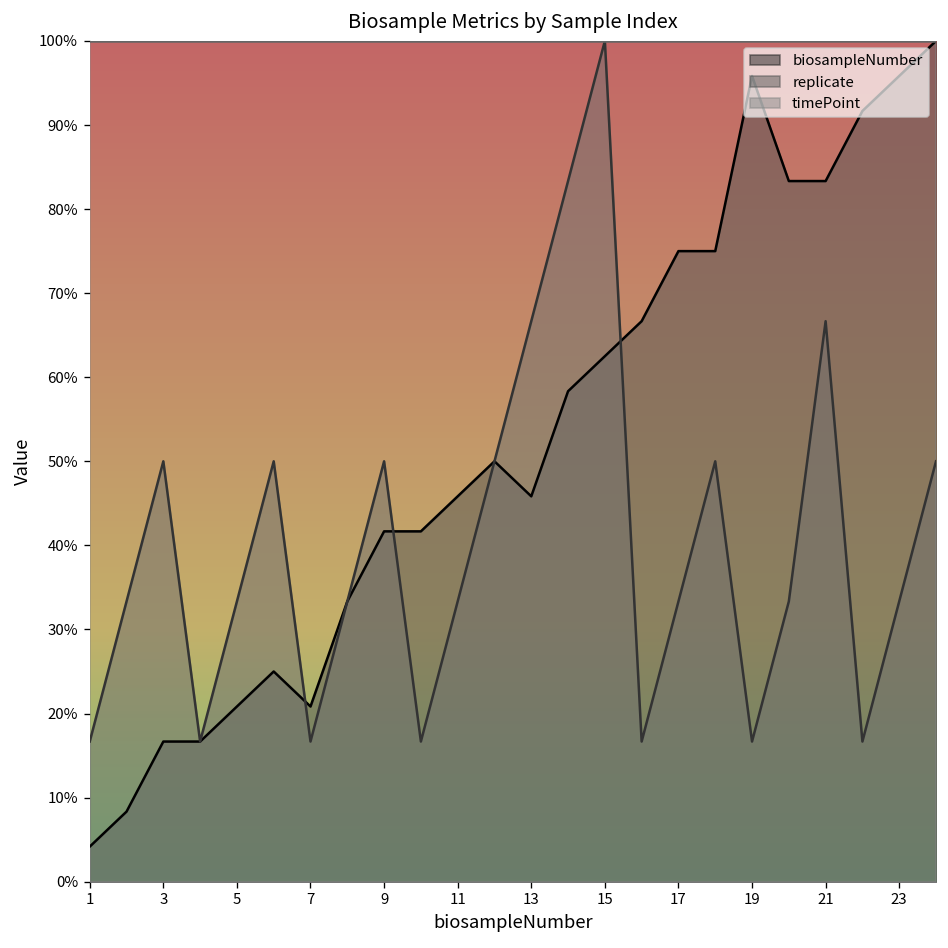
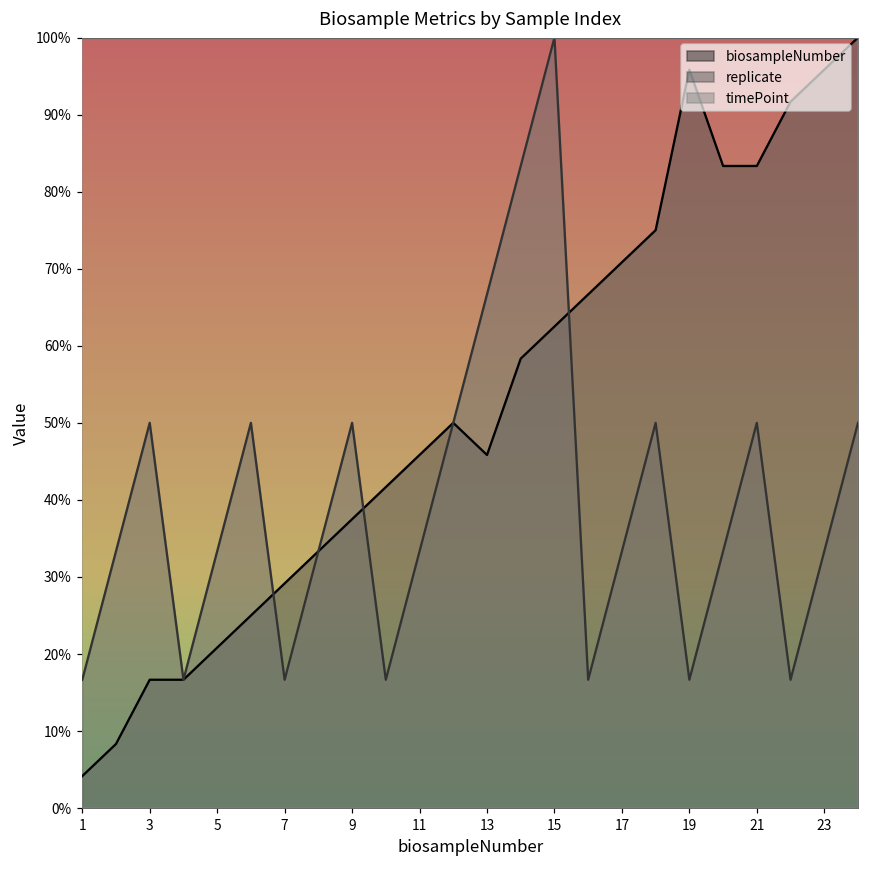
biosampleNumber, 7: 21% -> 29%
biosampleNumber, 9: 42% -> 38%
biosampleNumber, 17: 75% -> 71%
replicate, 21: 67% -> 50%
